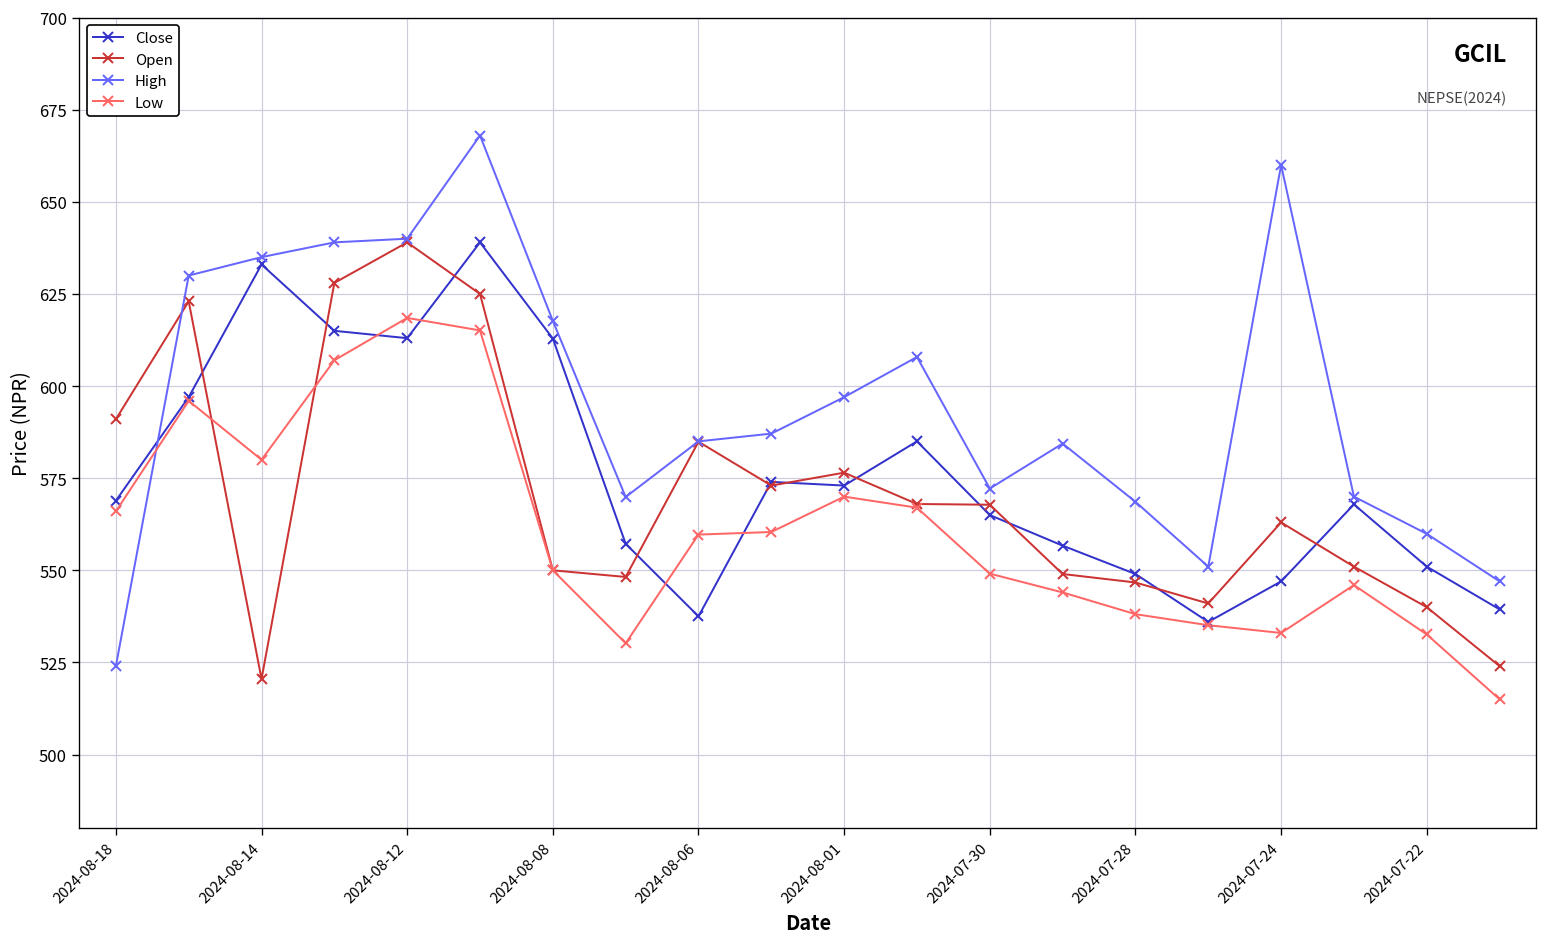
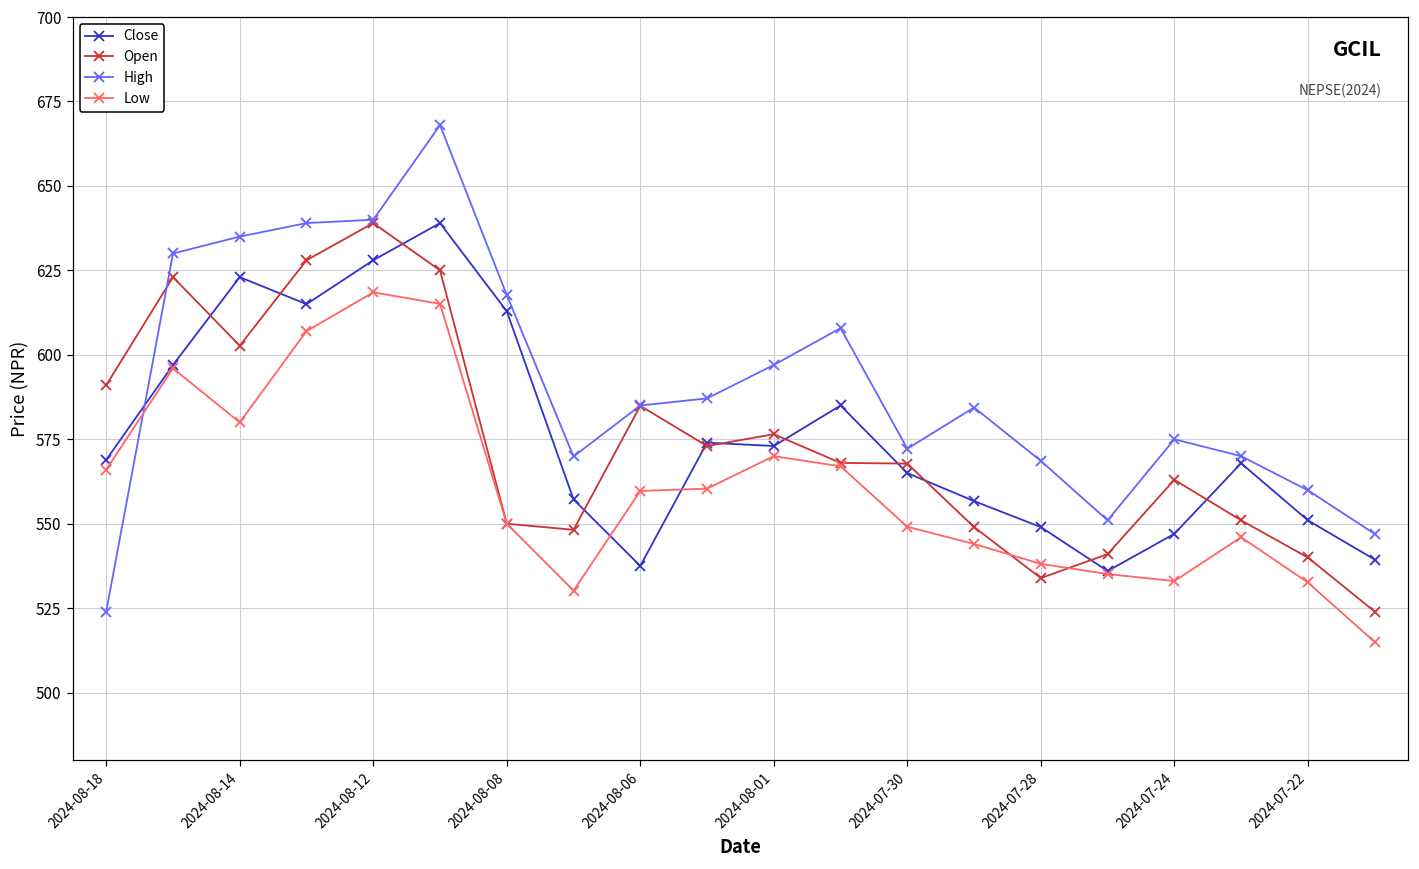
Close, 2024-08-14: 633 -> 623
Open, 2024-08-14: 521 -> 603
Close, 2024-08-12: 613 -> 628
Open, 2024-07-28: 547 -> 534
High, 2024-07-24: 660 -> 575
